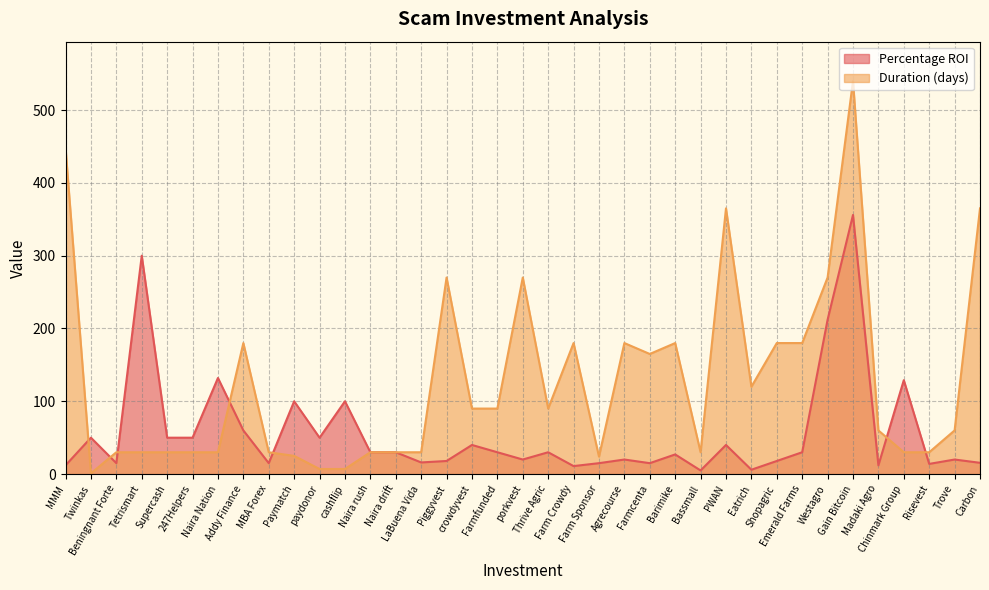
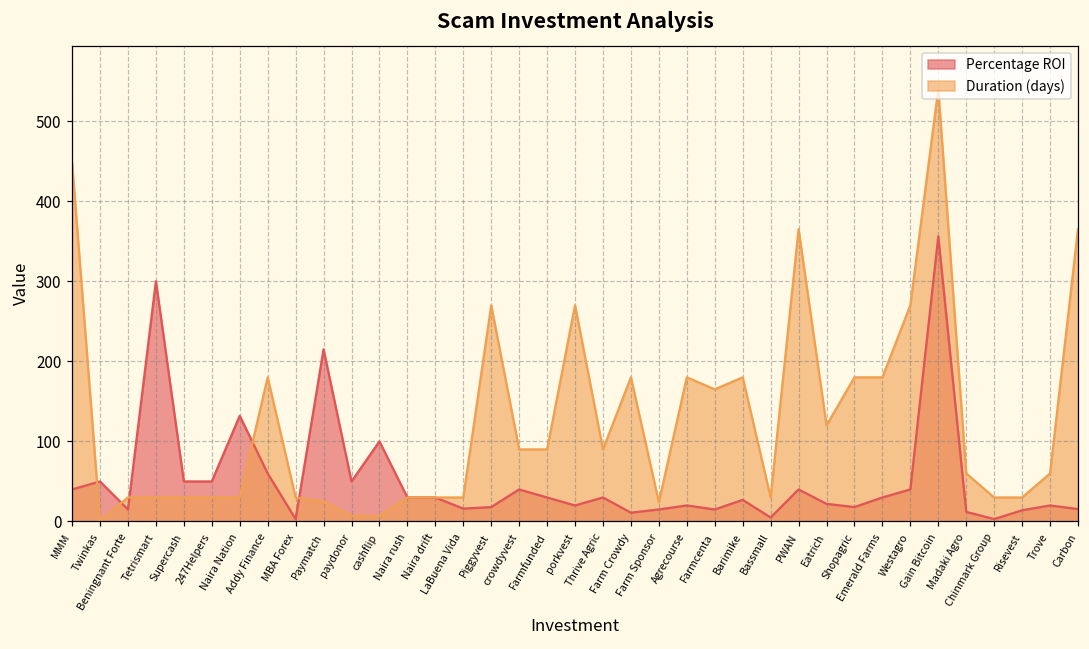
Percentage ROI, MMM: 10 -> 40
Percentage ROI, MBA Forex: 20 -> 0
Percentage ROI, Paymatch: 100 -> 220
Percentage ROI, Eatrich: 10 -> 20
Percentage ROI, Westagro: 210 -> 40
Percentage ROI, Chinmark Group: 130 -> 0
